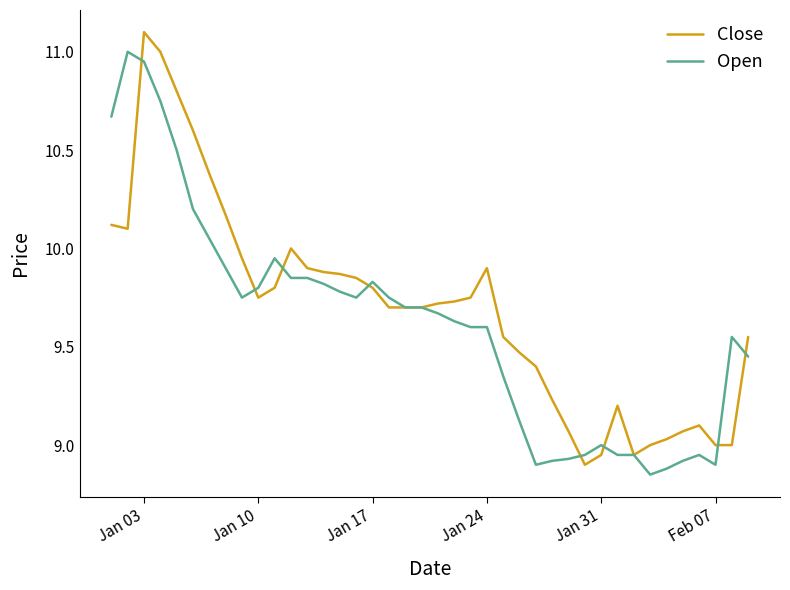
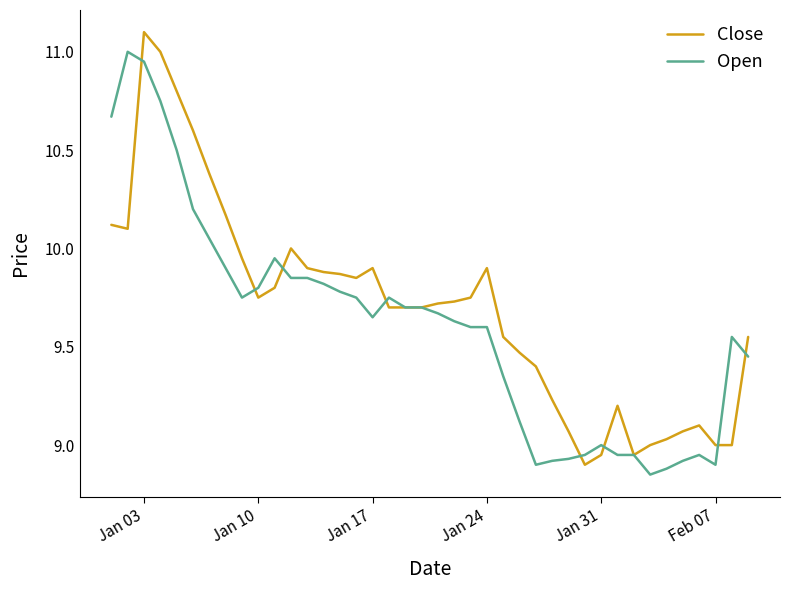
Close, Jan 17: 9.8 -> 9.9
Open, Jan 17: 9.83 -> 9.65
